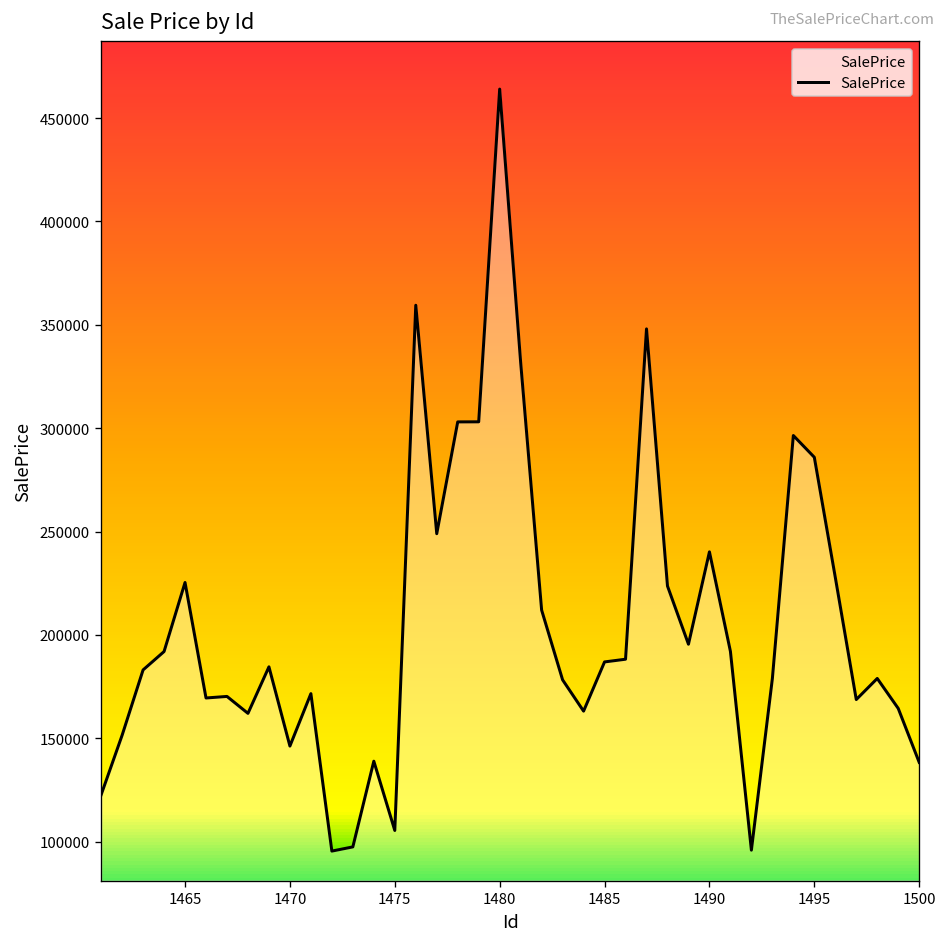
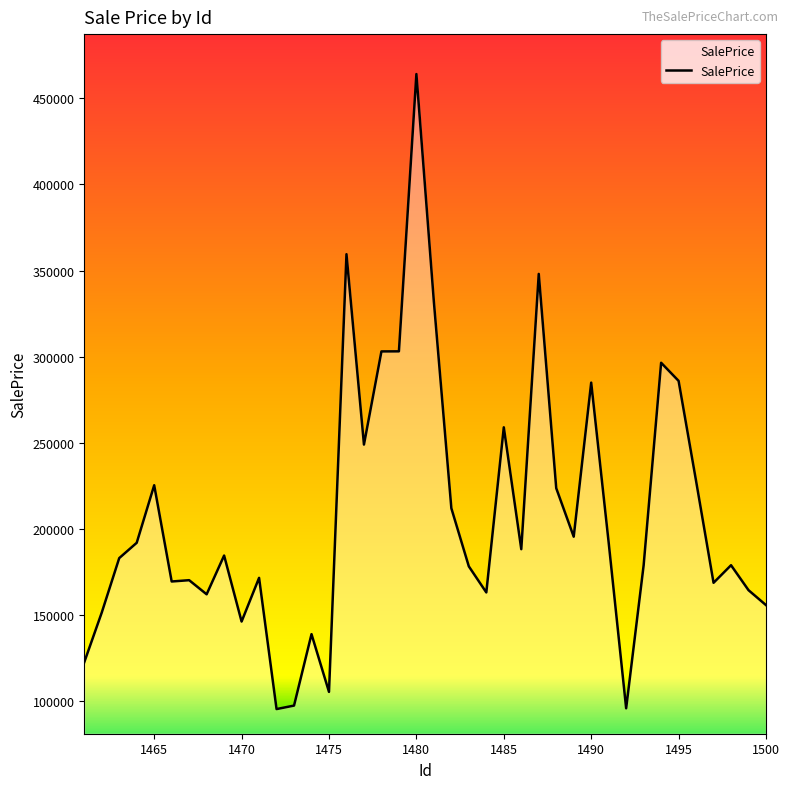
1485: 187000 -> 259000
1490: 240000 -> 285000
1500: 138000 -> 156000
